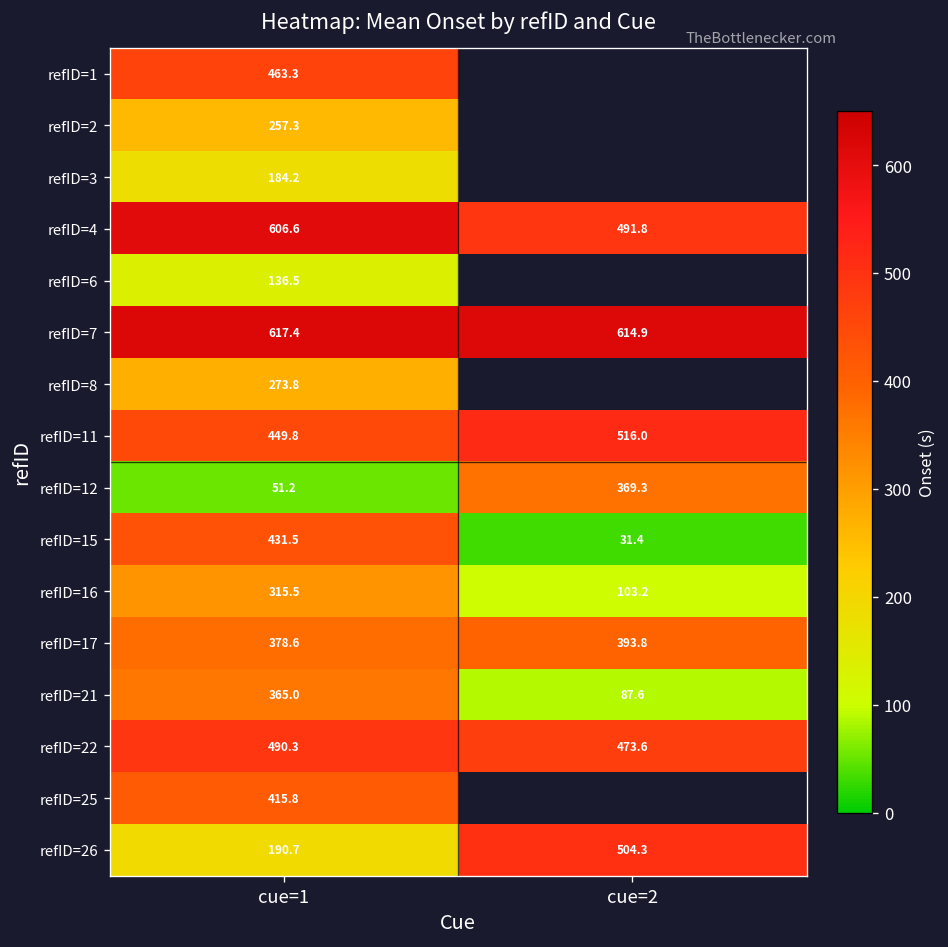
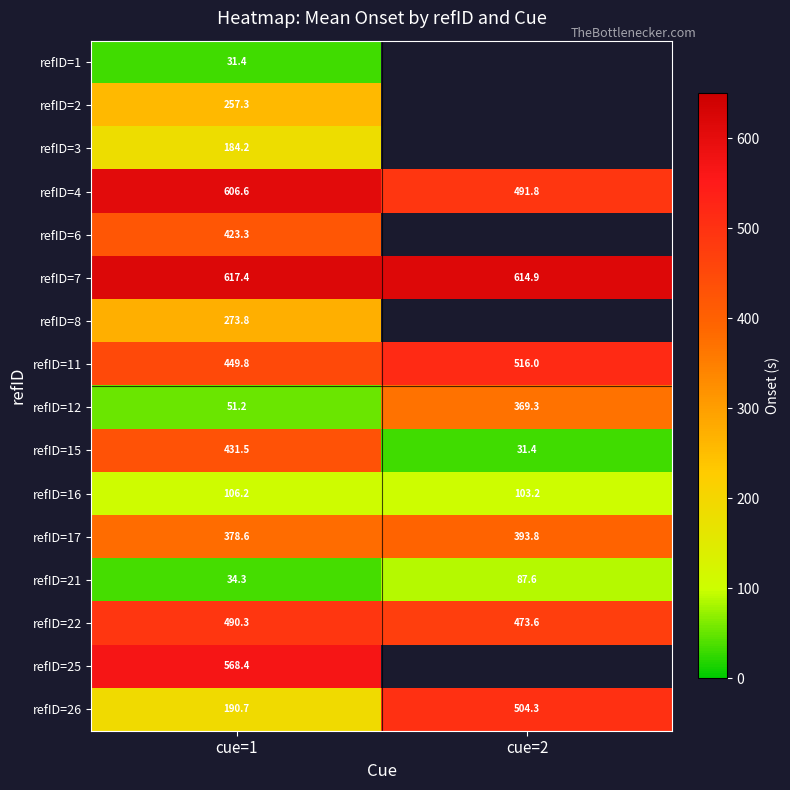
refID=1, cue=1: 463.3 -> 31.4
refID=6, cue=1: 136.5 -> 423.3
refID=16, cue=1: 315.5 -> 106.2
refID=21, cue=1: 365.0 -> 34.3
refID=25, cue=1: 415.8 -> 568.4
